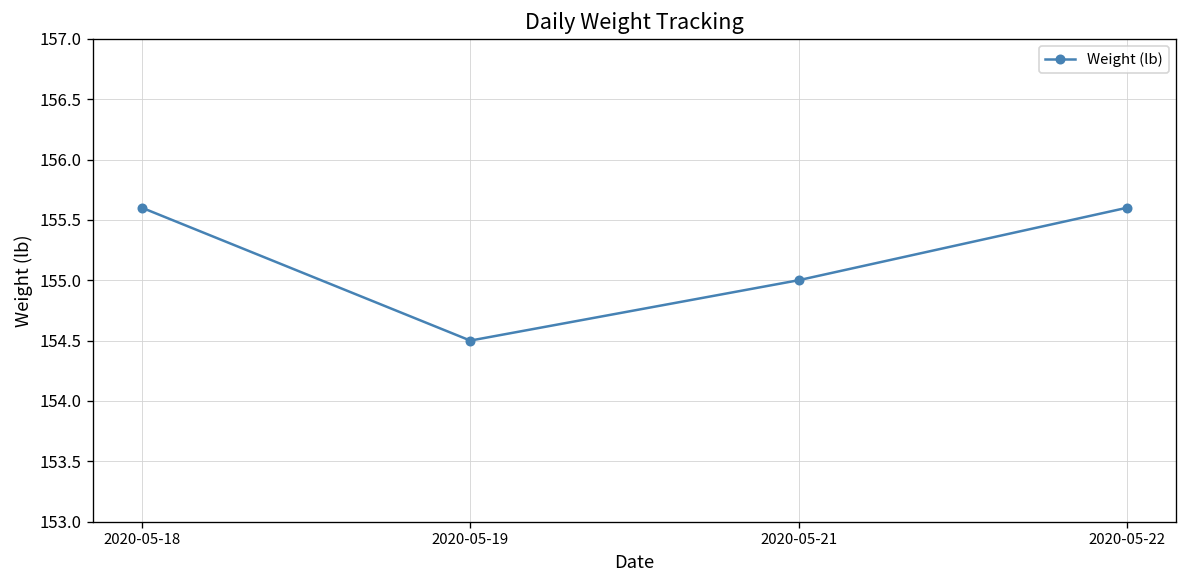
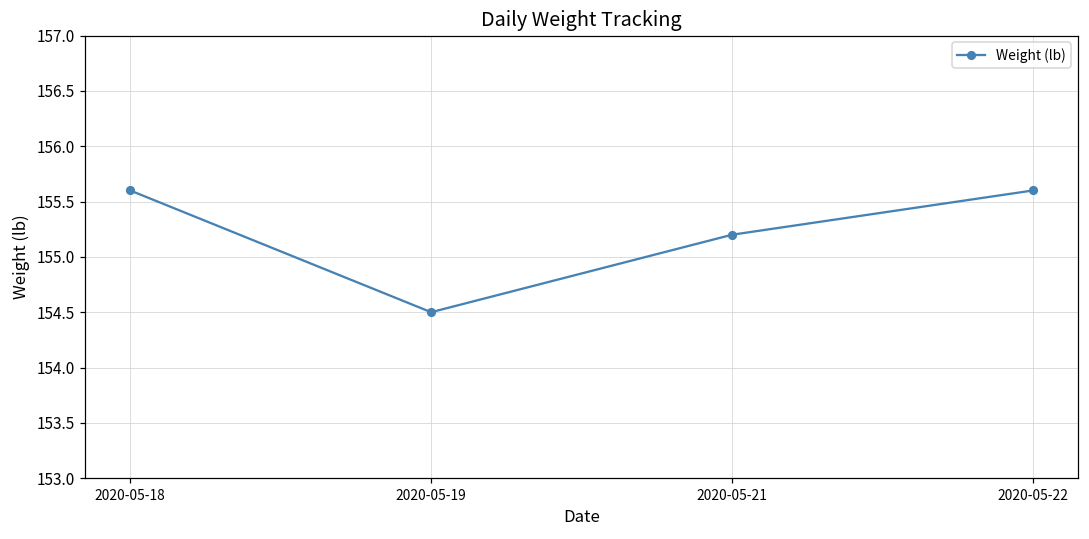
2020-05-21: 155.0 -> 155.2
